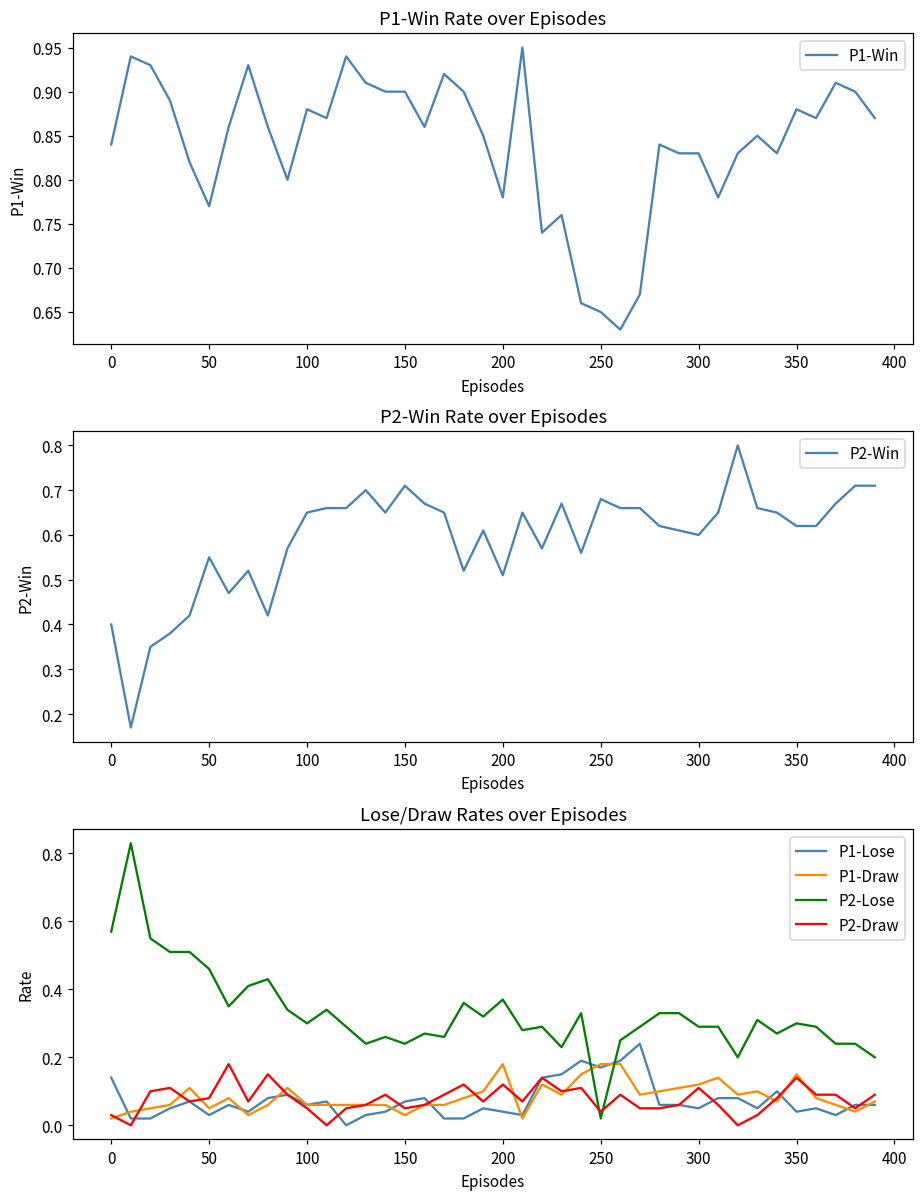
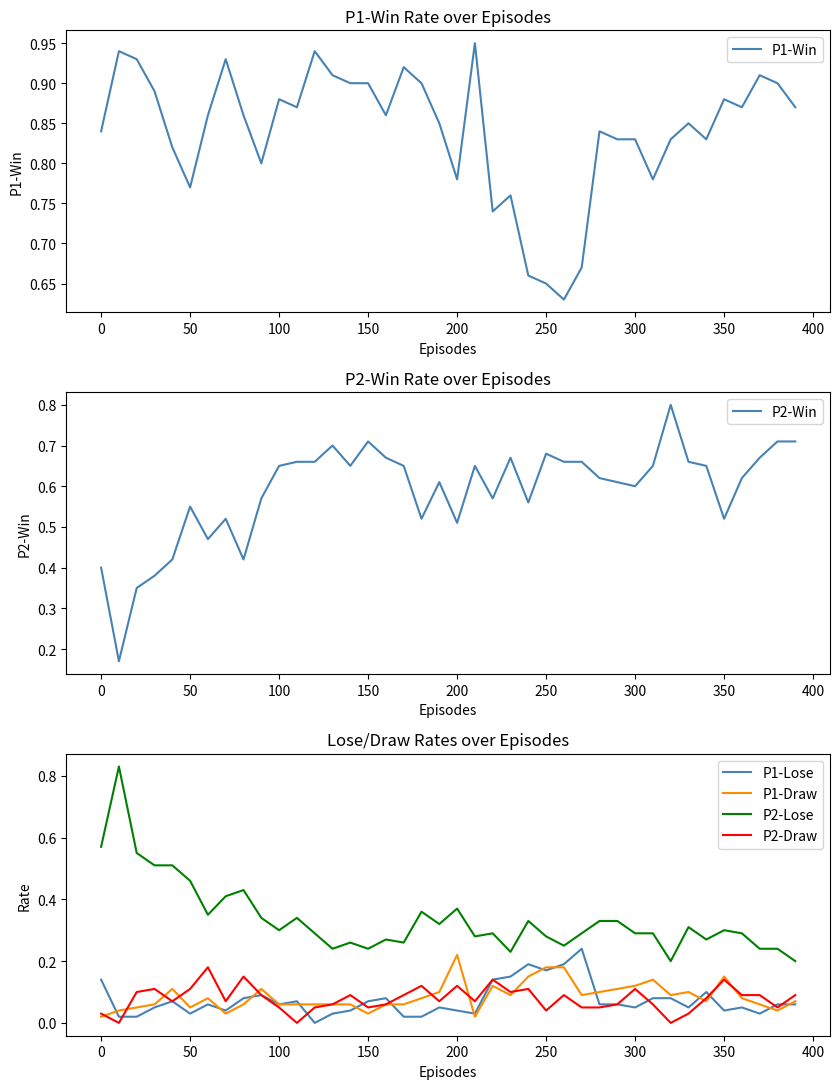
P2-Win Rate over Episodes, 350: 0.62 -> 0.52
Lose/Draw Rates over Episodes, P2-Draw, 50: 0.08 -> 0.11
Lose/Draw Rates over Episodes, P1-Draw, 200: 0.18 -> 0.22
Lose/Draw Rates over Episodes, P2-Lose, 250: 0.02 -> 0.28
